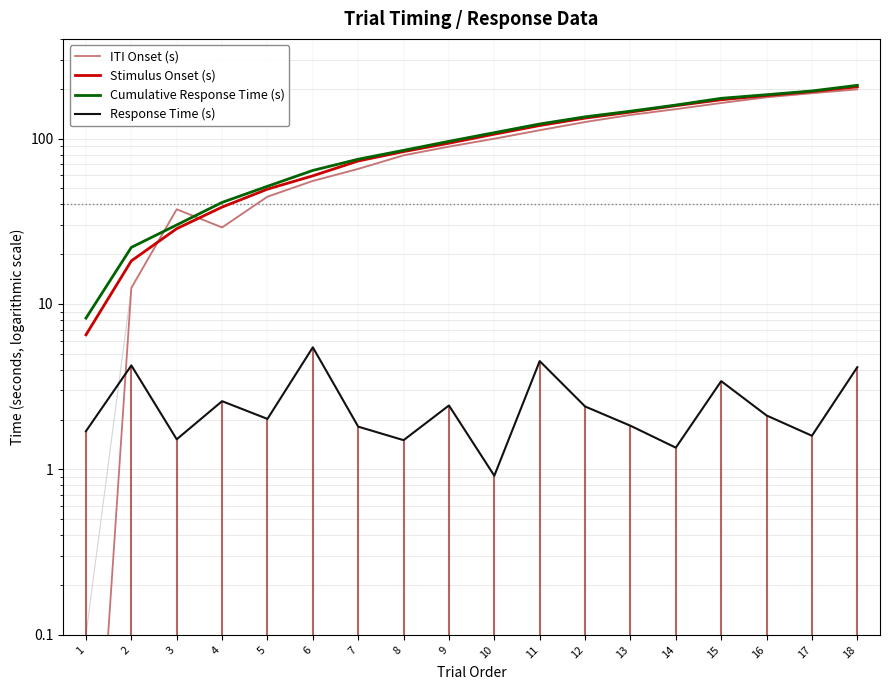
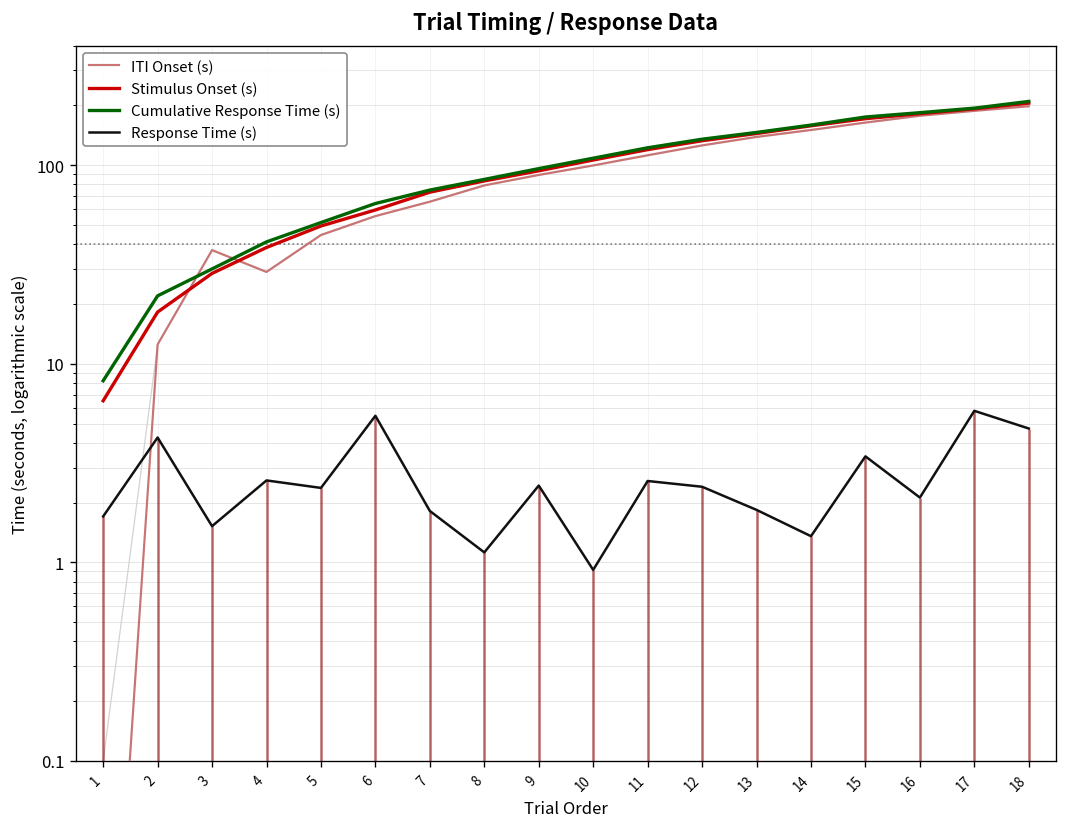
Response Time (s), 5: 2.0 -> 2.4
Response Time (s), 8: 1.5 -> 1.1
Response Time (s), 11: 4.5 -> 2.6
Response Time (s), 17: 1.6 -> 5.8
Response Time (s), 18: 4.2 -> 4.7
